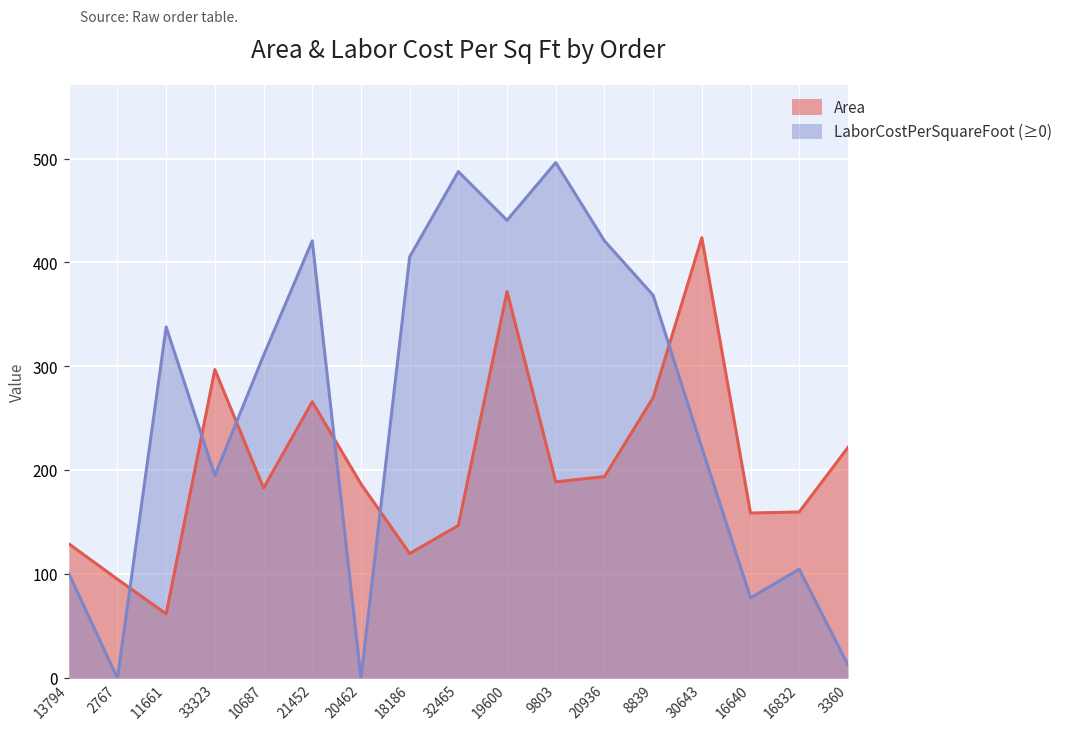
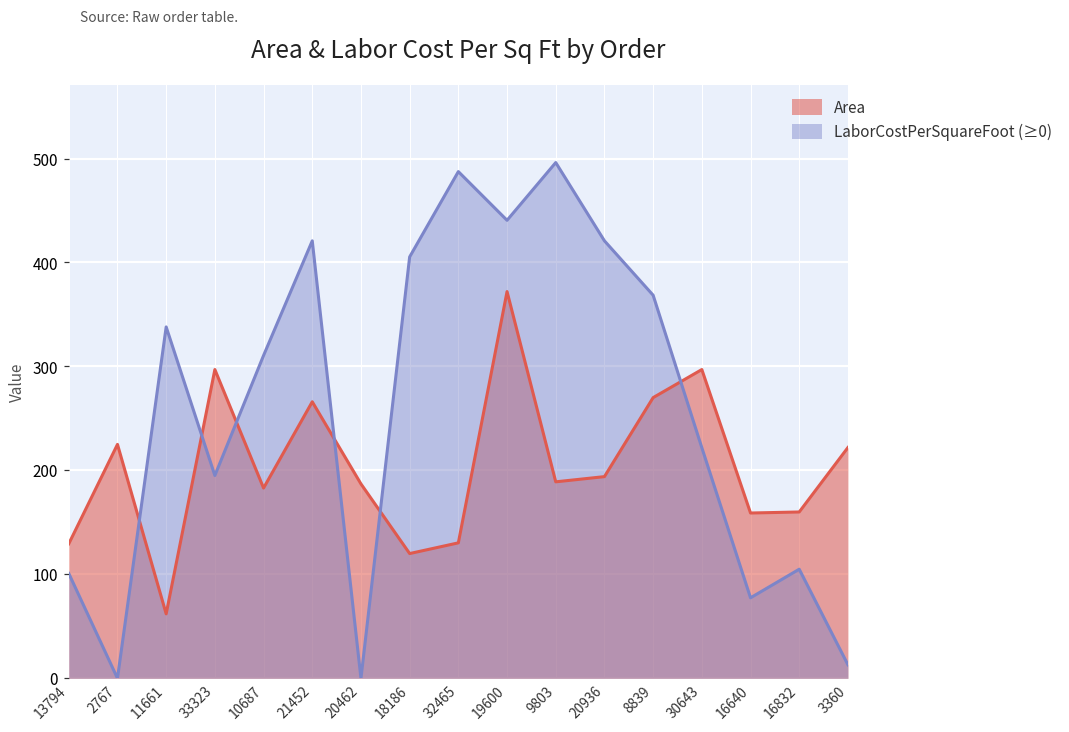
Area, 2767: 100 -> 230
Area, 32465: 150 -> 130
Area, 30643: 420 -> 300
